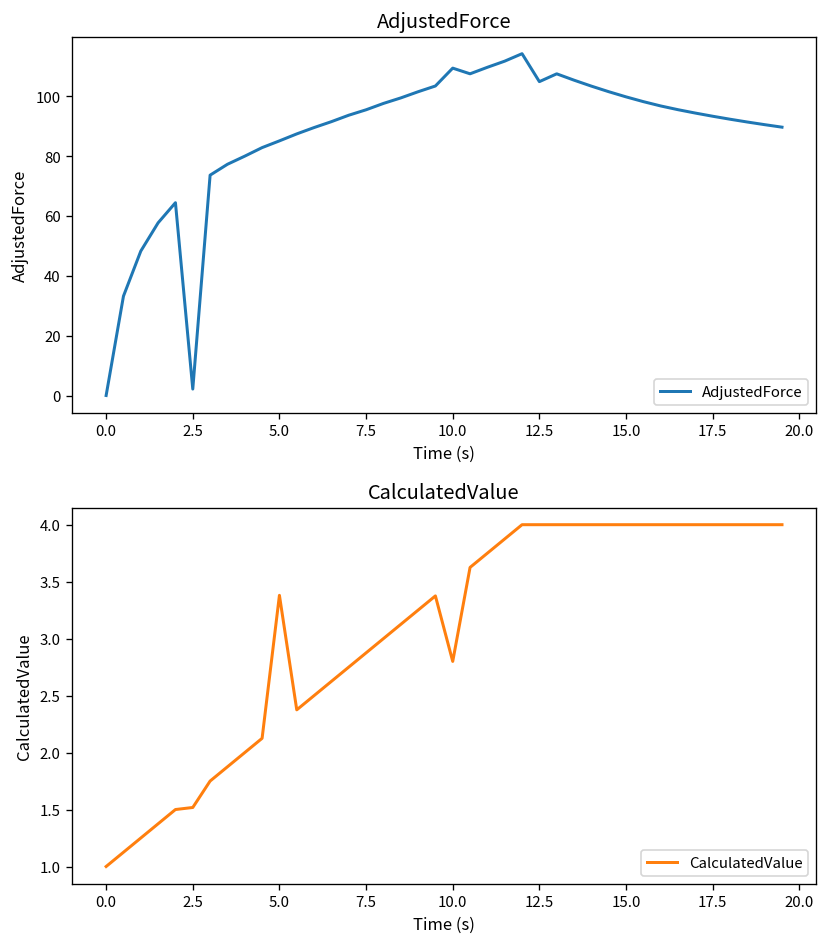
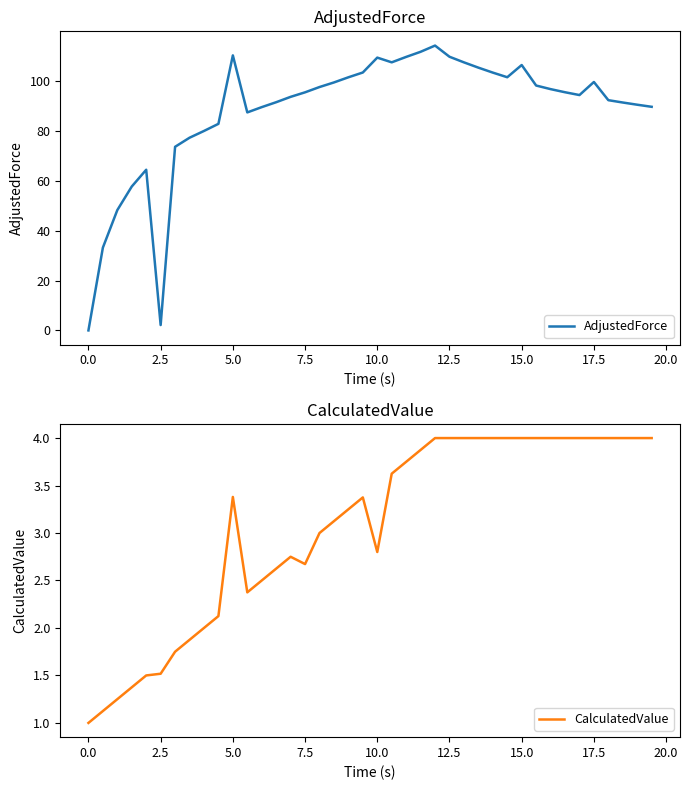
AdjustedForce, 5.0: 85 -> 110
AdjustedForce, 12.5: 105 -> 110
AdjustedForce, 15.0: 100 -> 106
AdjustedForce, 17.5: 93 -> 100
CalculatedValue, 7.5: 2.9 -> 2.7
